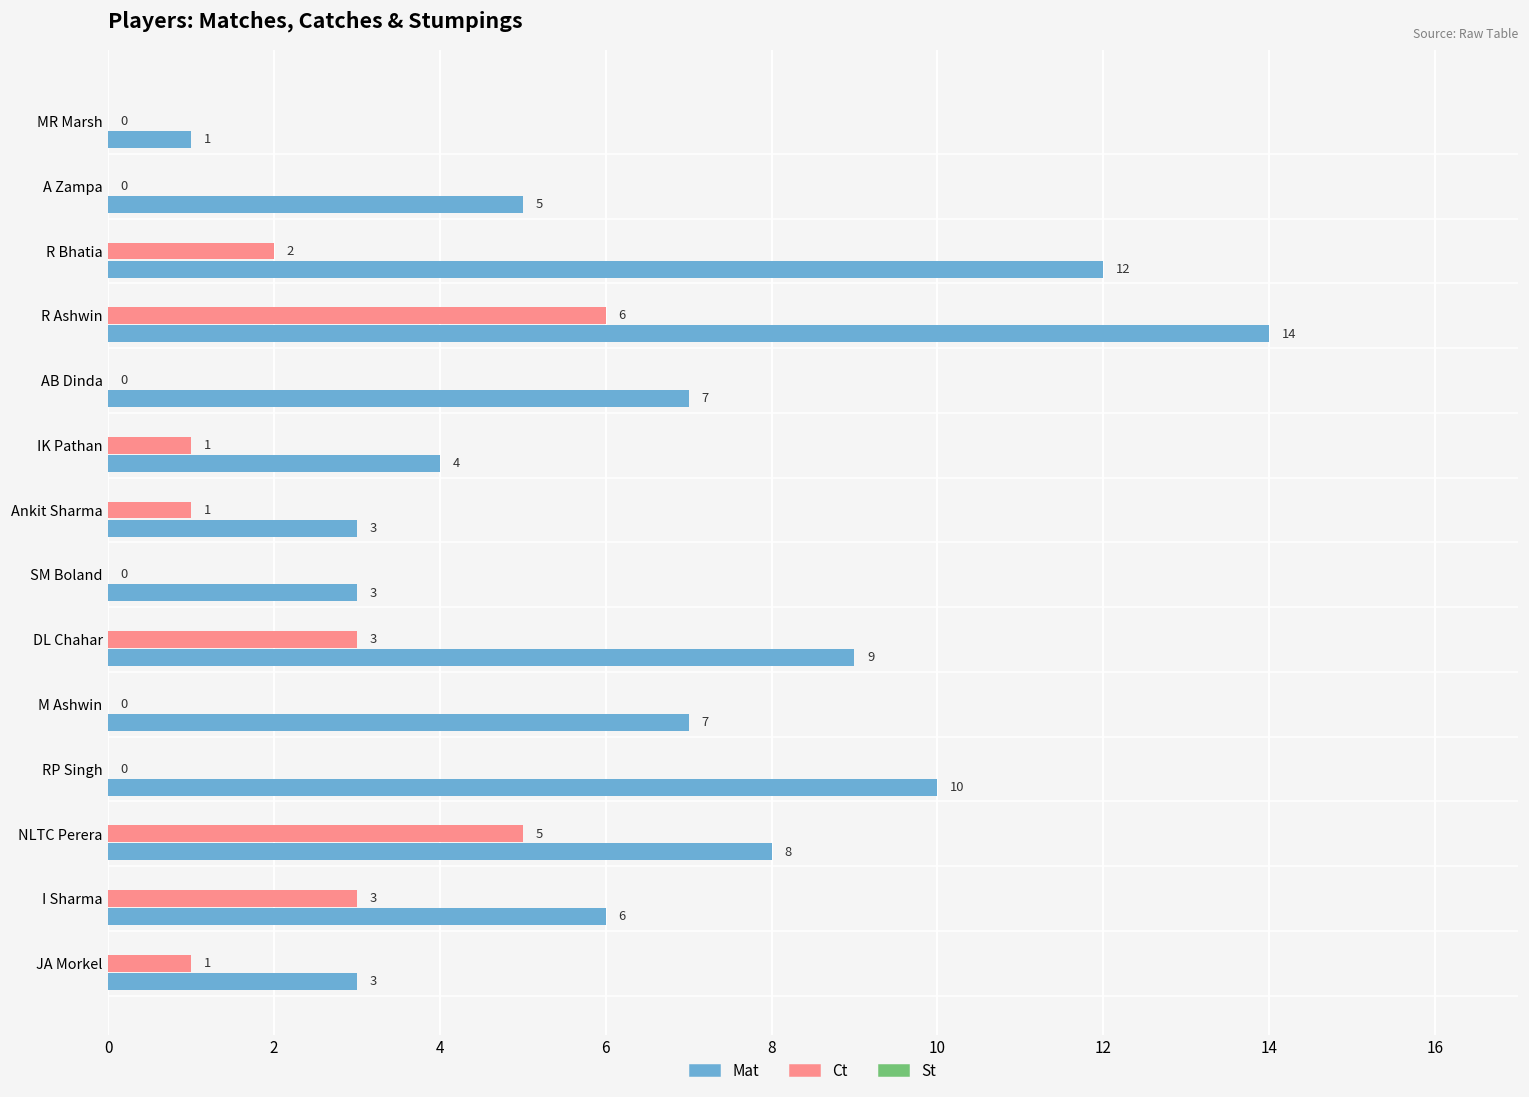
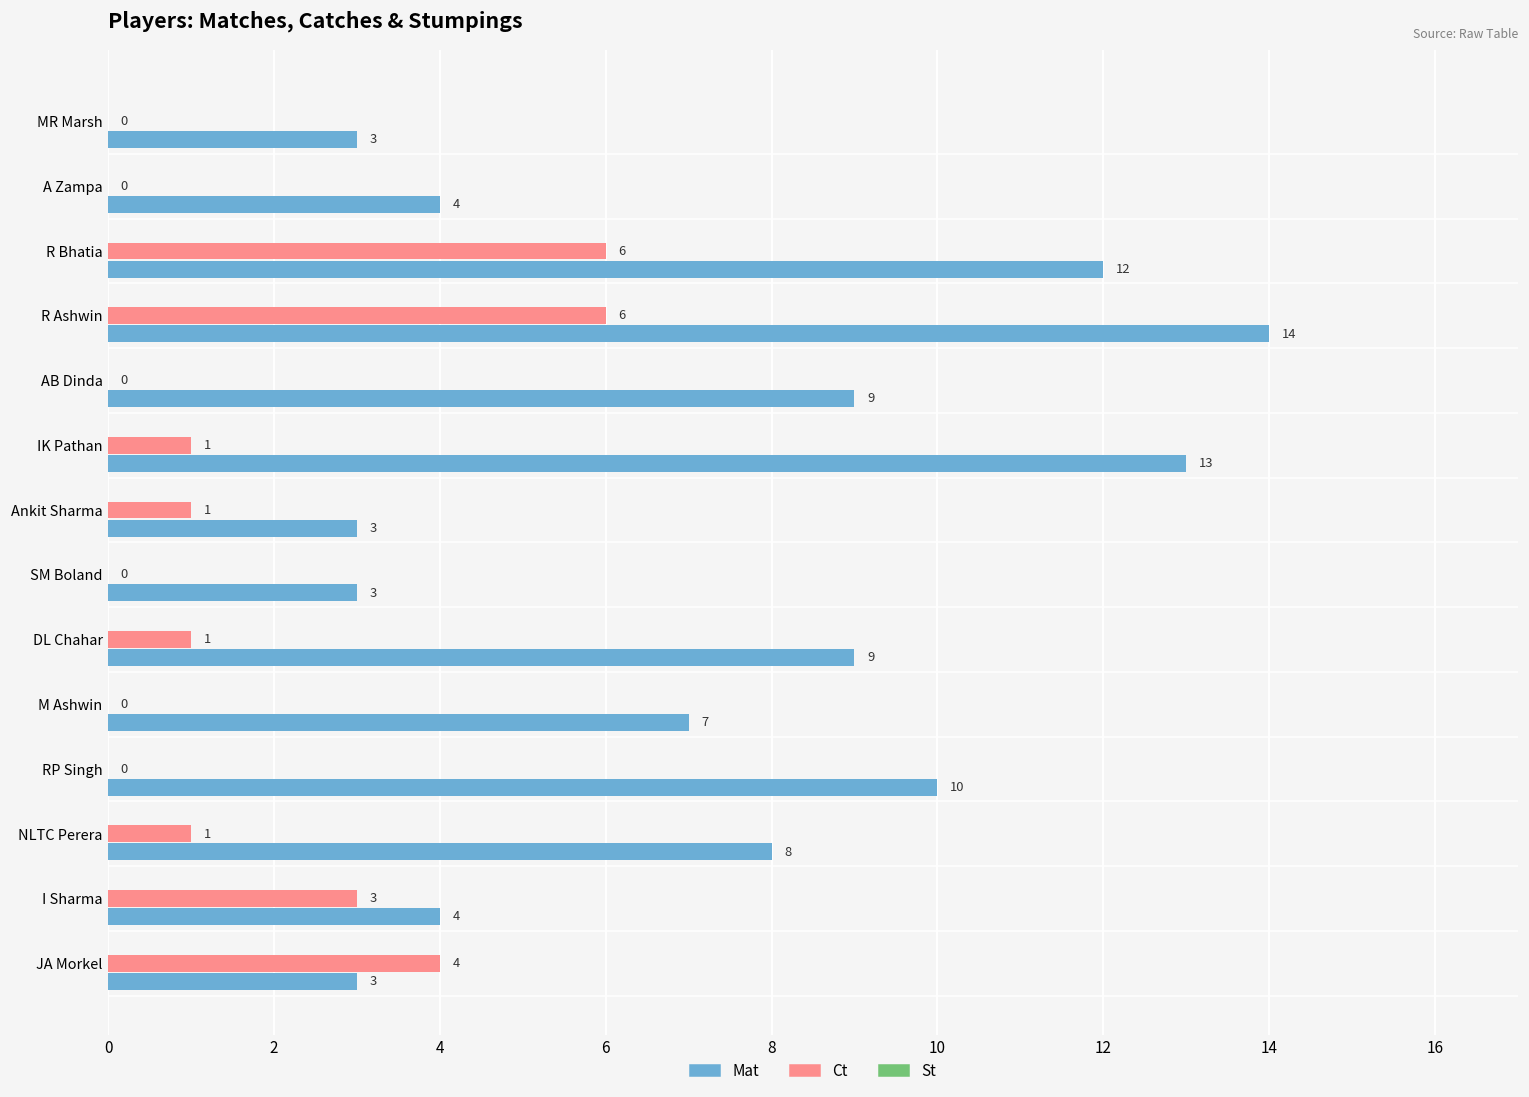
Mat, MR Marsh: 1 -> 3
Mat, A Zampa: 5 -> 4
Ct, R Bhatia: 2 -> 6
Mat, AB Dinda: 7 -> 9
Mat, IK Pathan: 4 -> 13
Ct, DL Chahar: 3 -> 1
Ct, NLTC Perera: 5 -> 1
Mat, I Sharma: 6 -> 4
Ct, JA Morkel: 1 -> 4
